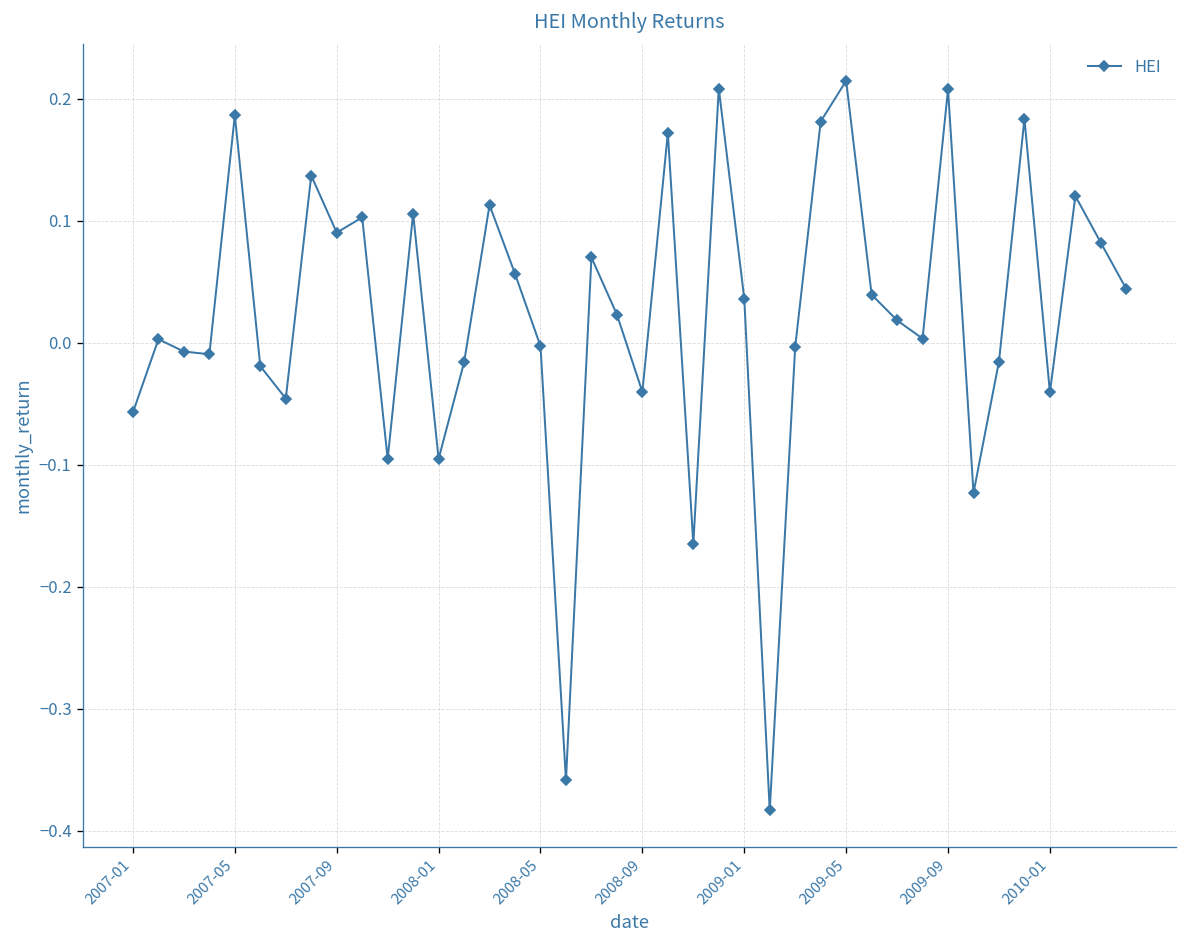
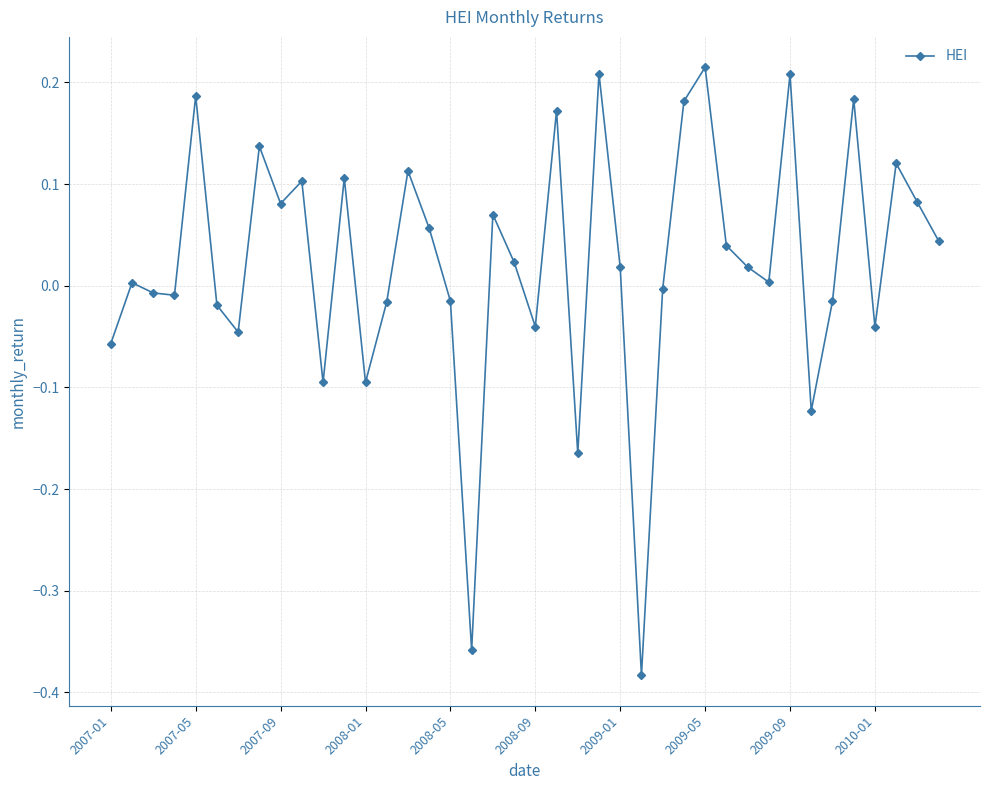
2007-09: 0.090 -> 0.081
2008-05: -0.003 -> -0.015
2009-01: 0.036 -> 0.018
